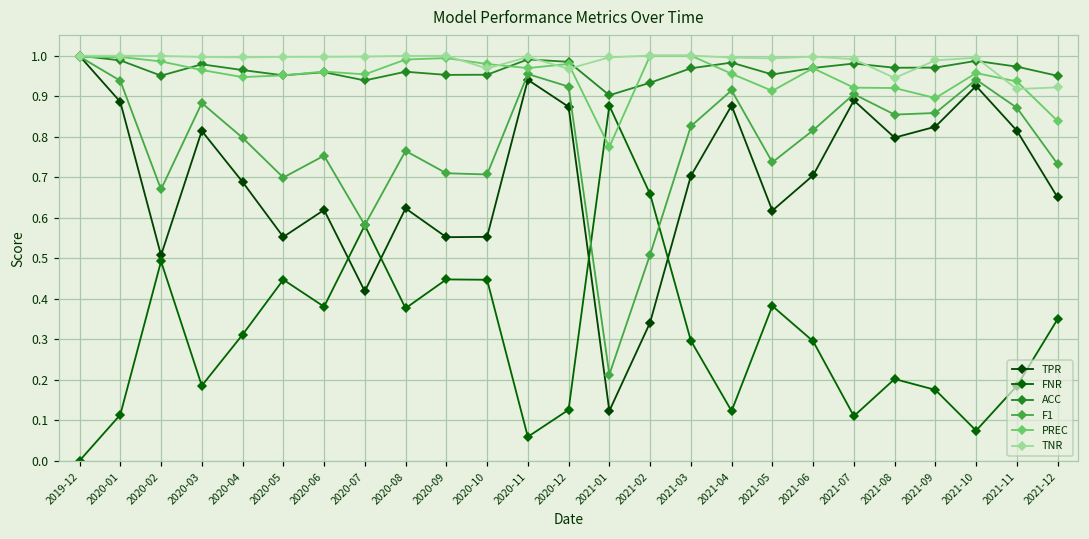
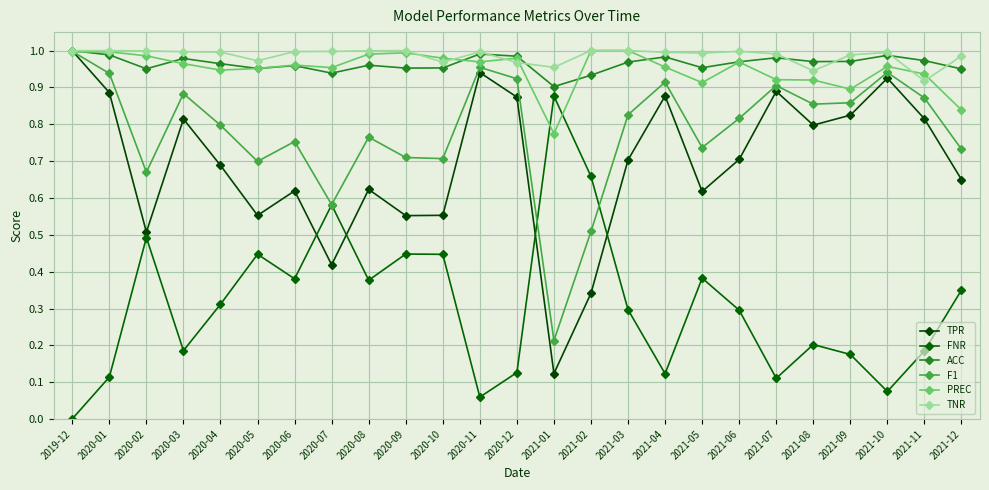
TNR, 2020-05: 1.00 -> 0.97
TNR, 2021-01: 1.00 -> 0.95
TNR, 2021-12: 0.92 -> 0.99
